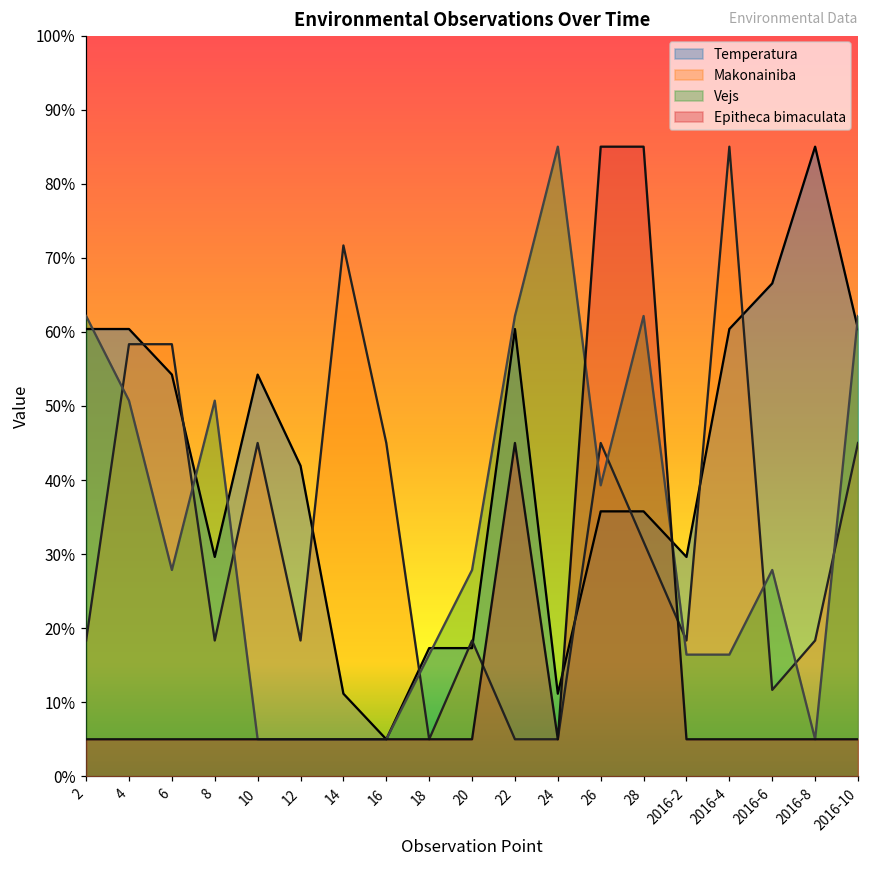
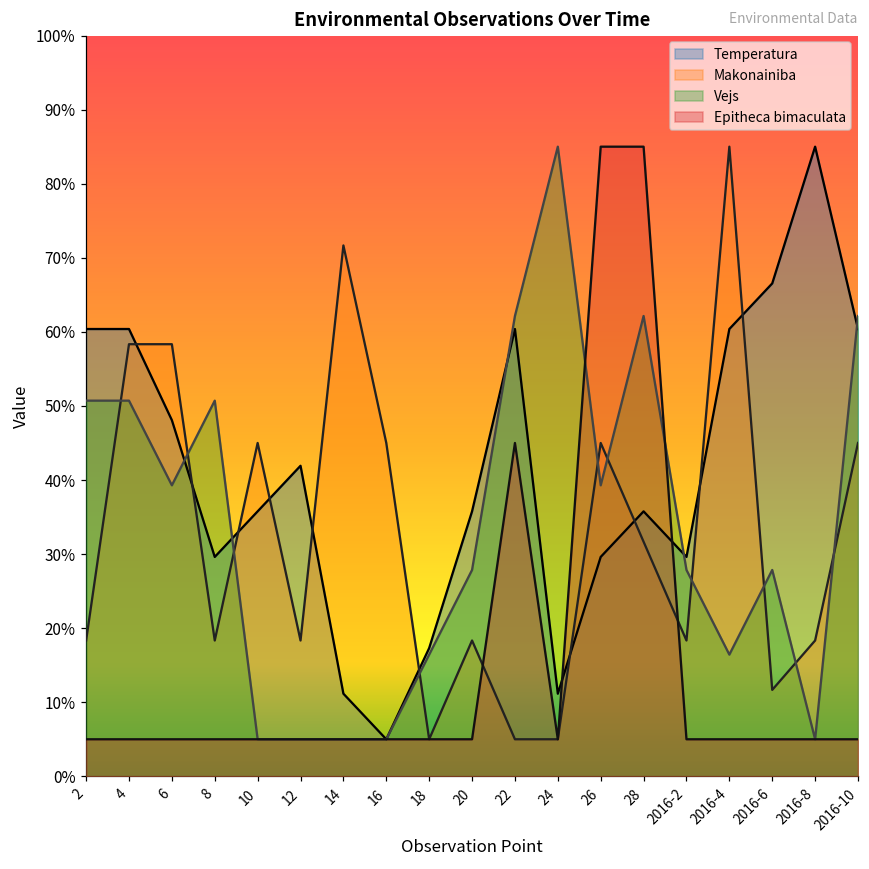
Vejs, 2: 62% -> 51%
Temperatura, 6: 54% -> 48%
Vejs, 6: 28% -> 39%
Temperatura, 10: 54% -> 36%
Temperatura, 20: 17% -> 36%
Temperatura, 26: 36% -> 30%
Vejs, 2016-2: 16% -> 28%
